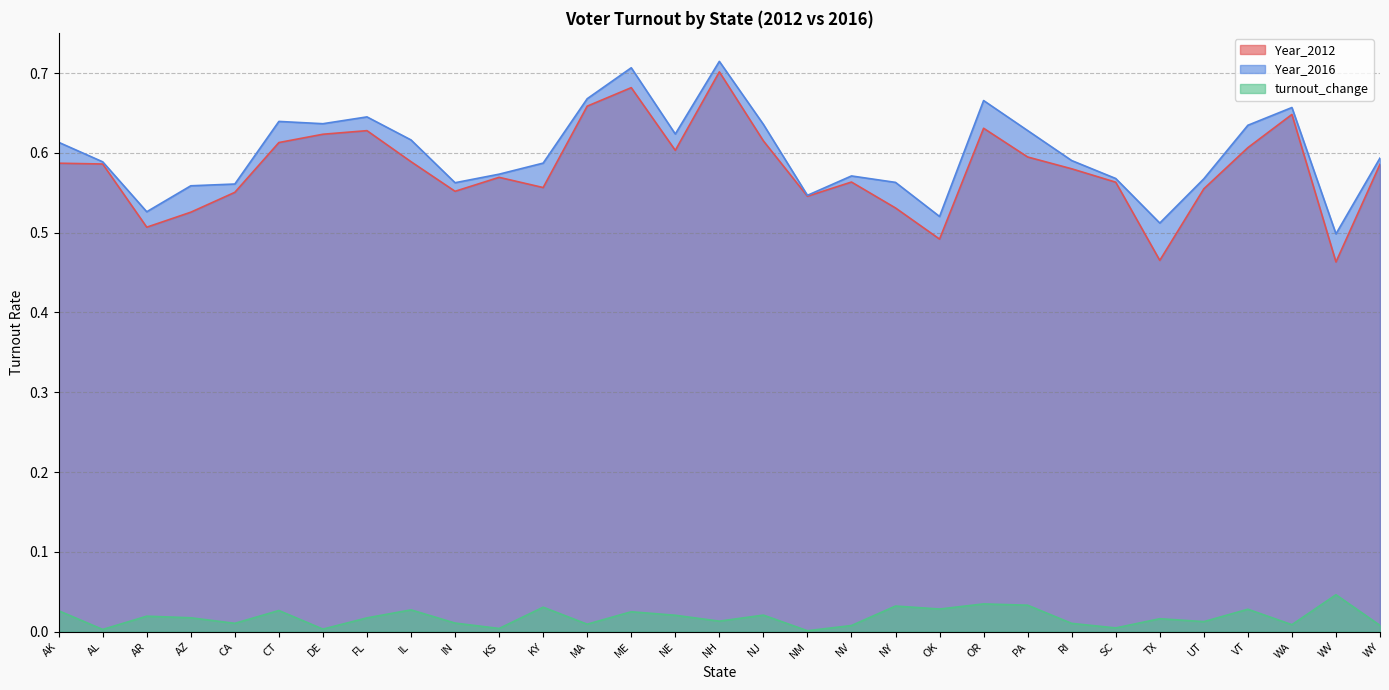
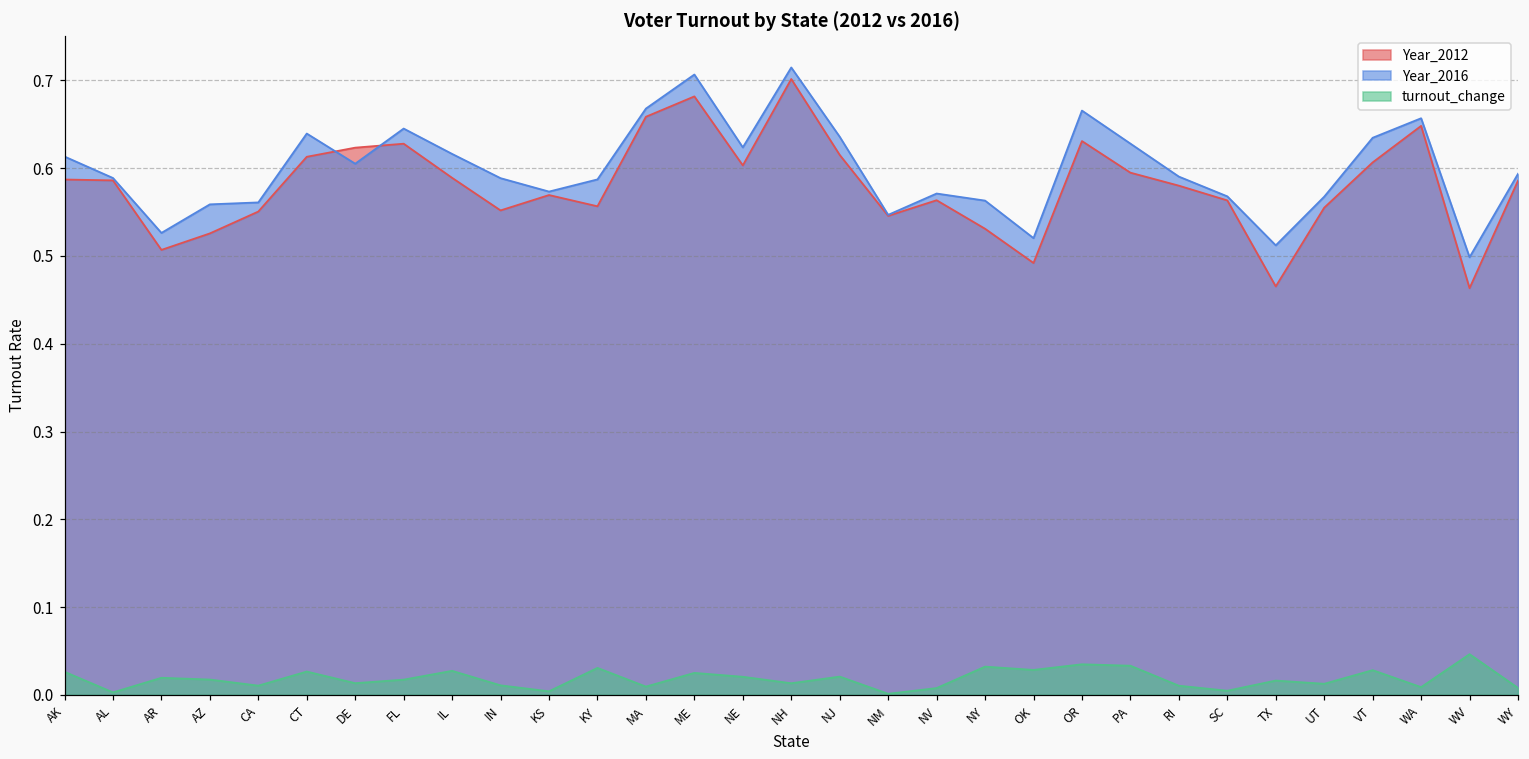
Year_2016, DE: 0.64 -> 0.61
turnout_change, DE: 0.00 -> 0.01
Year_2016, IN: 0.56 -> 0.59
